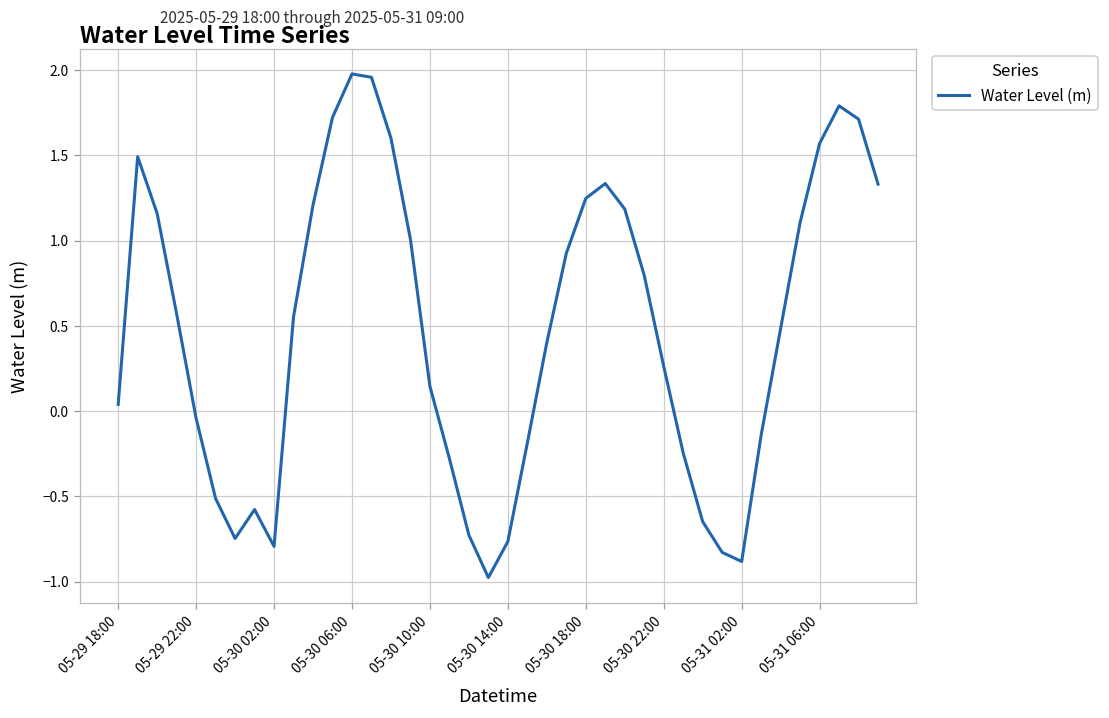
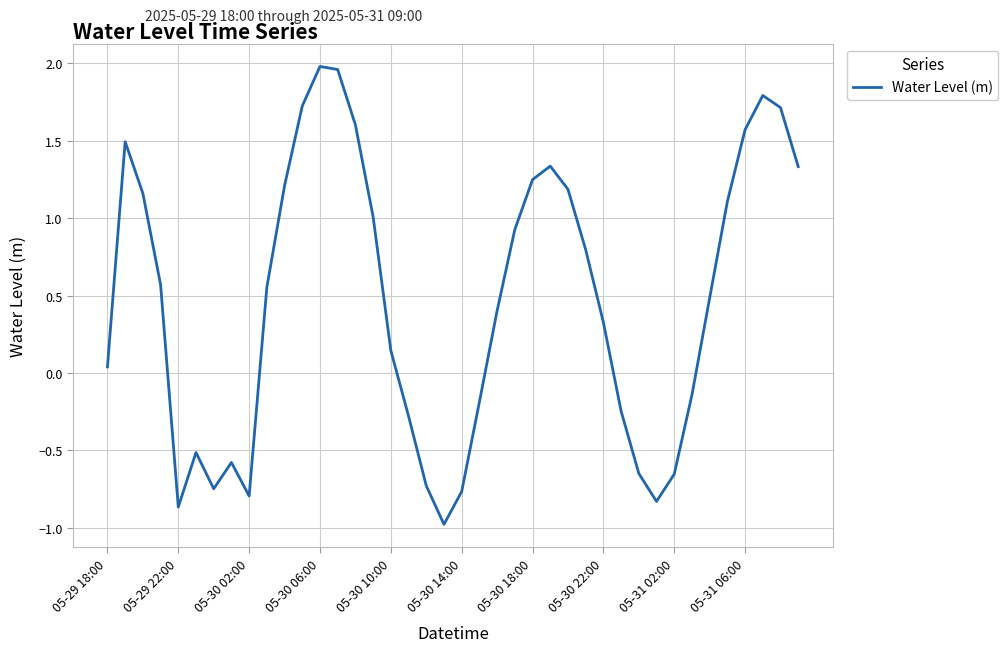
05-29 22:00: -0.04 -> -0.86
05-30 22:00: 0.26 -> 0.33
05-31 02:00: -0.88 -> -0.65
